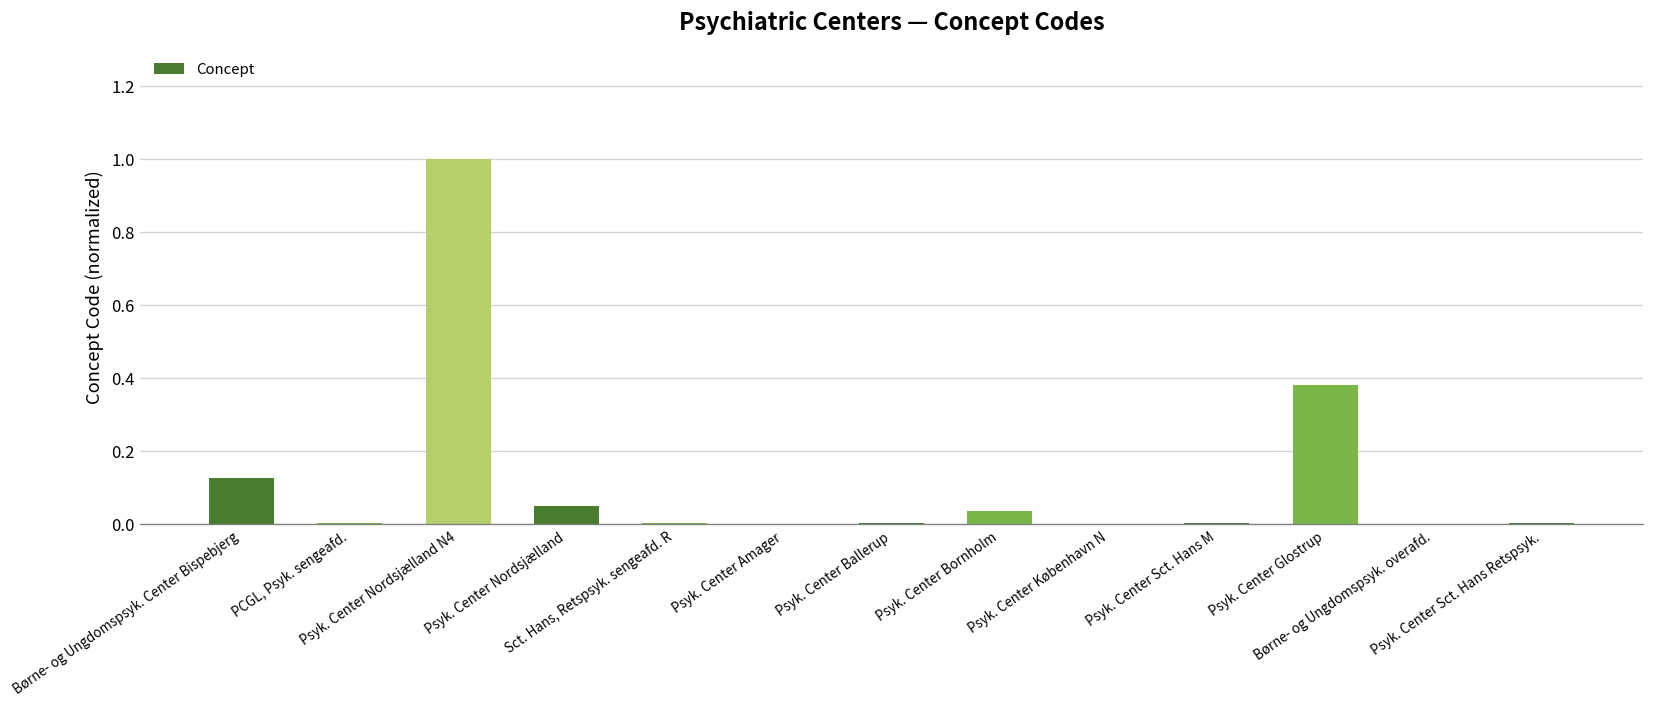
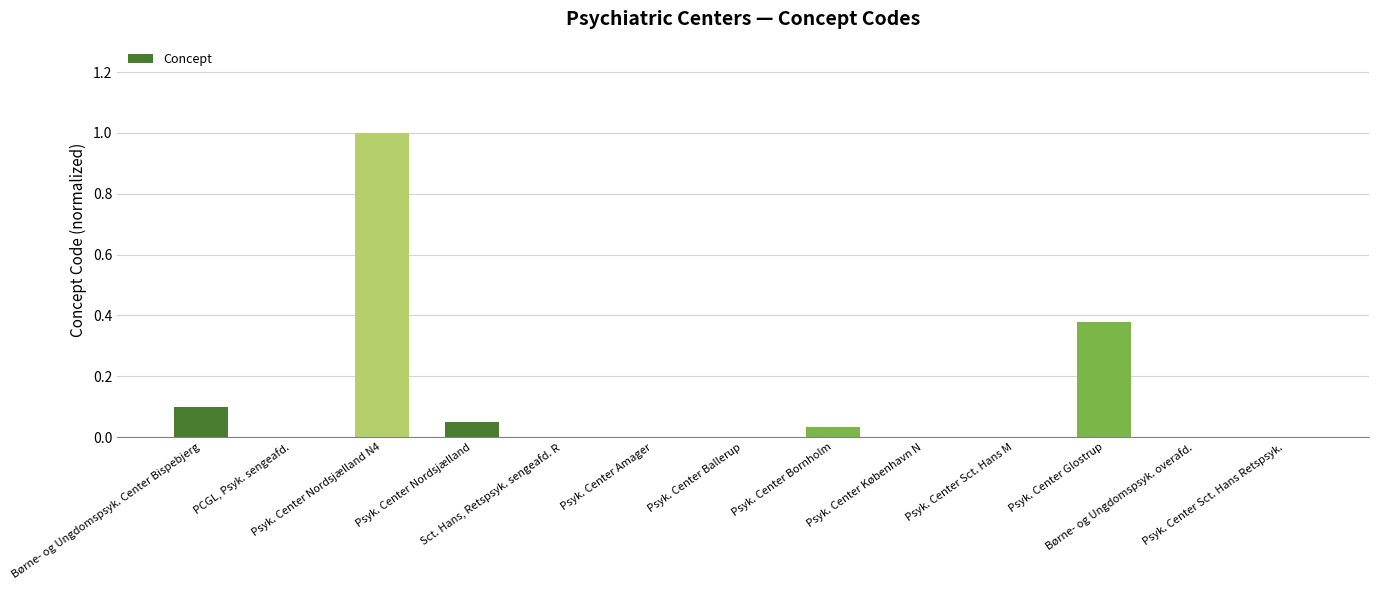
Børne- og Ungdomspsyk. Center Bispebjerg: 0.12 -> 0.10
